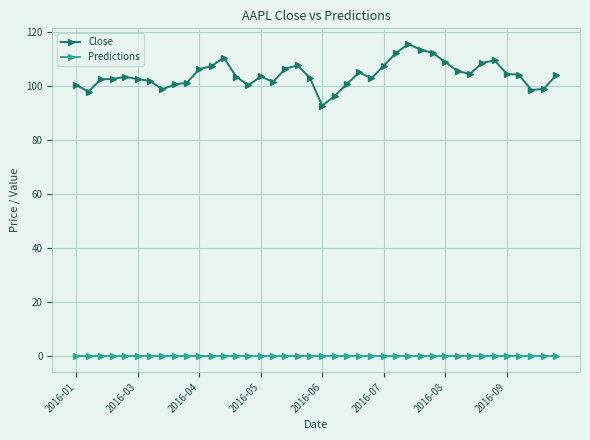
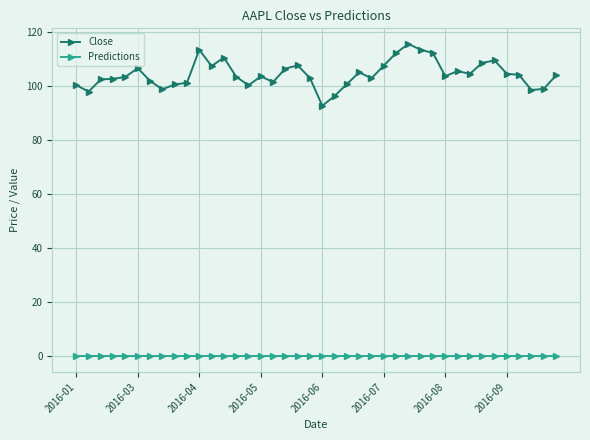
Close, 2016-03: 103 -> 107
Close, 2016-04: 106 -> 113
Close, 2016-08: 109 -> 104
